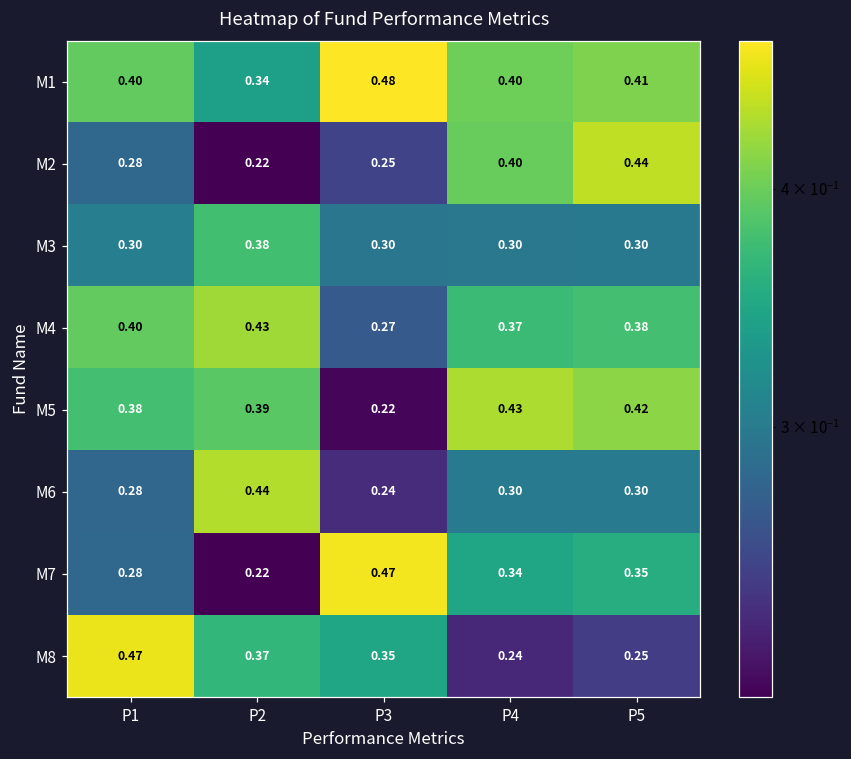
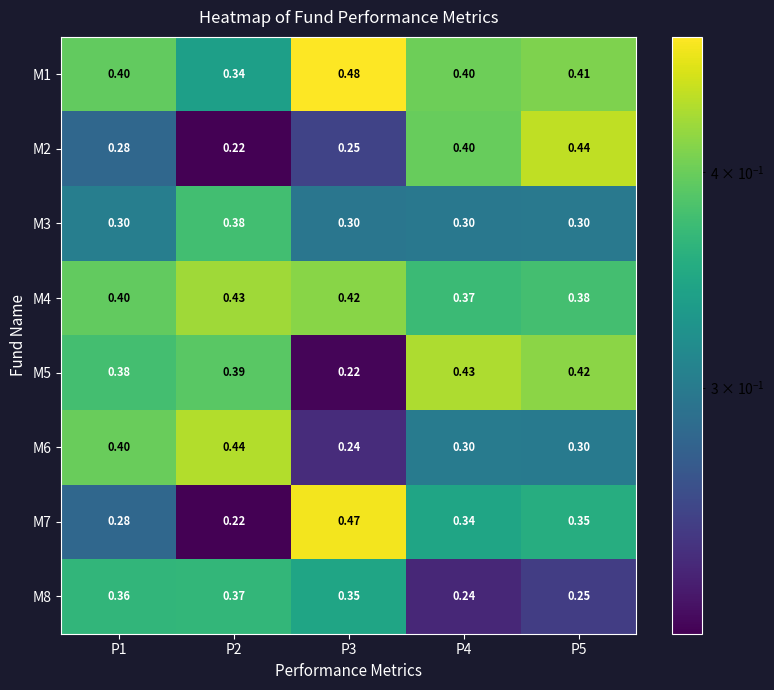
M4, P3: 0.27 -> 0.42
M6, P1: 0.28 -> 0.40
M8, P1: 0.47 -> 0.36
